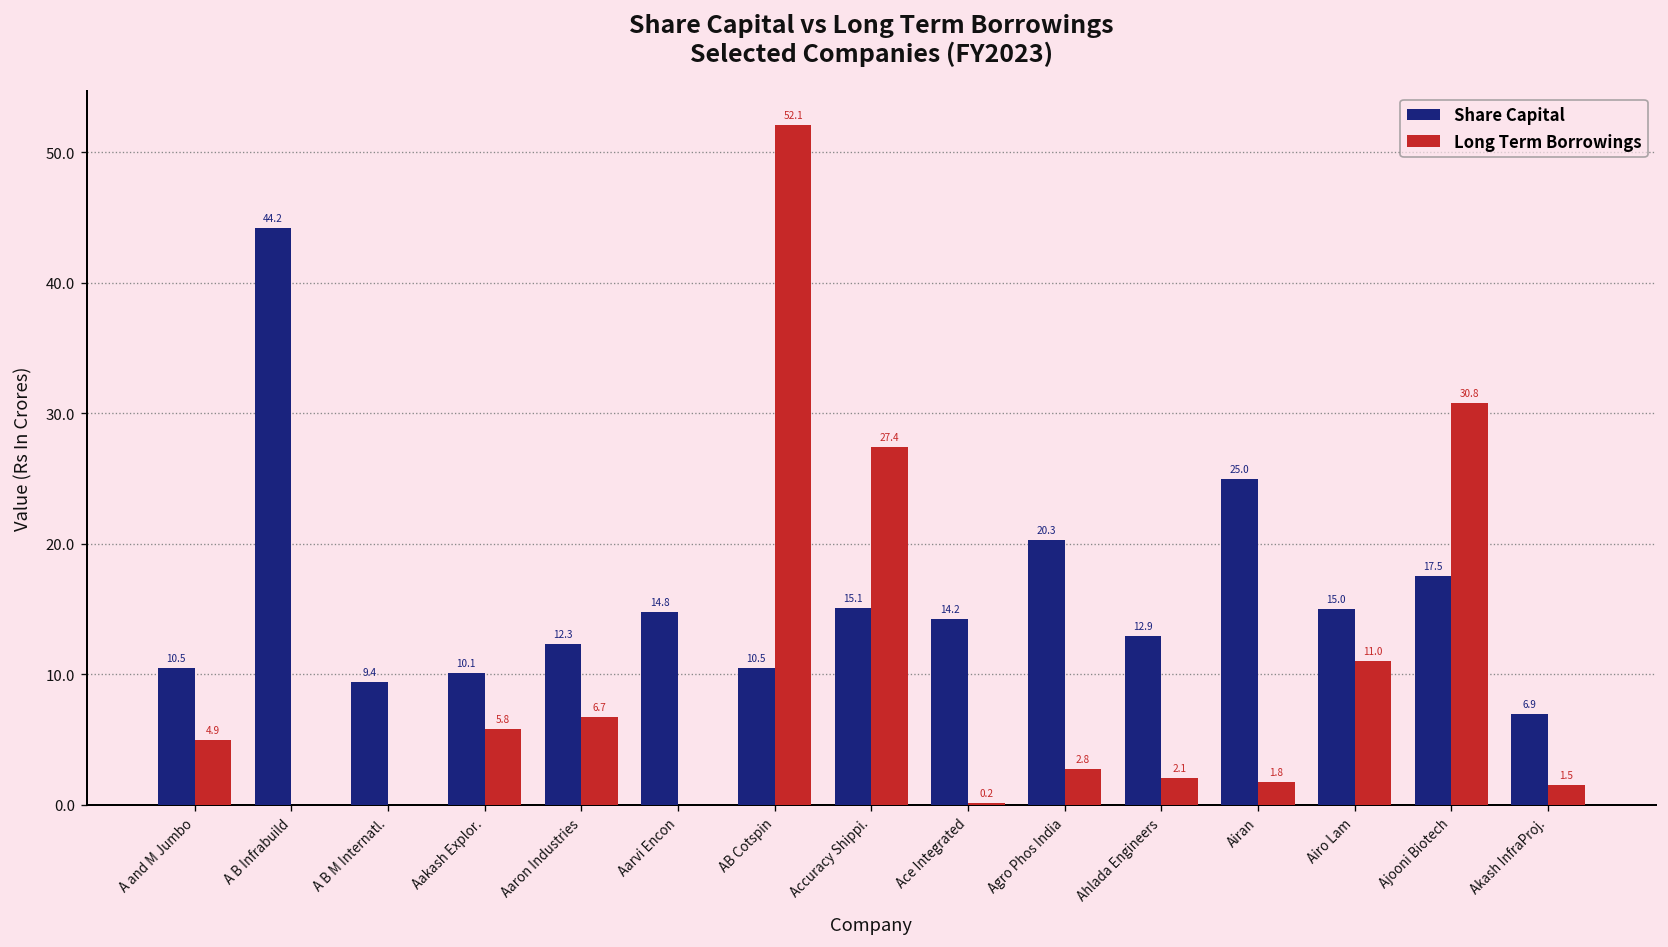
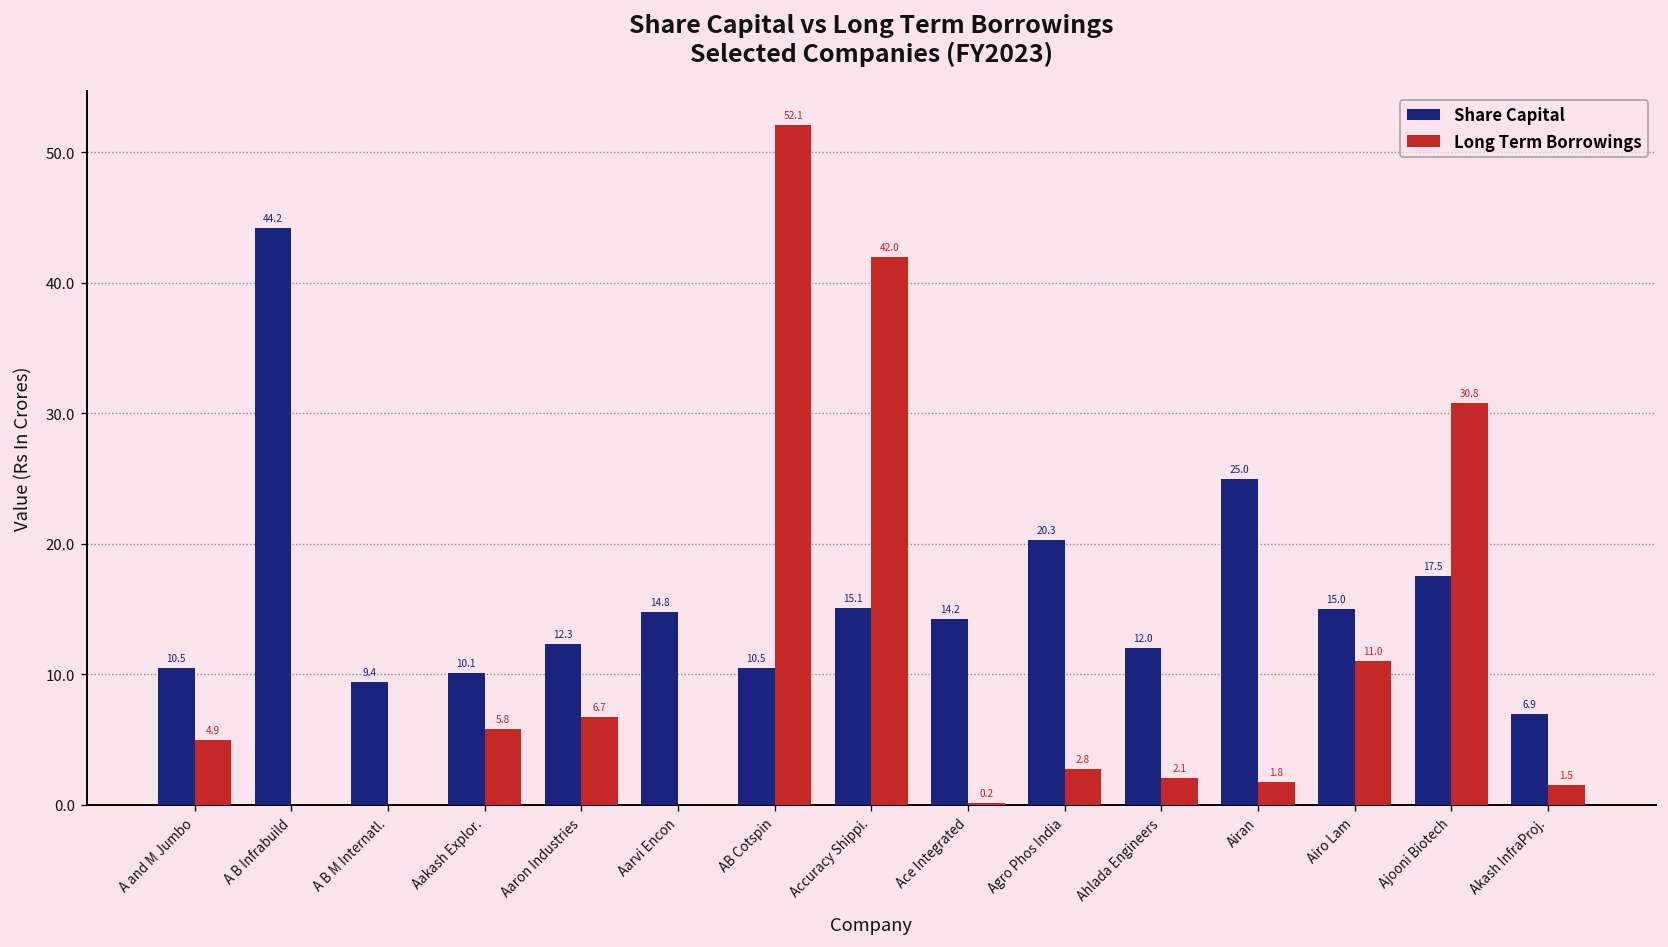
Long Term Borrowings, Accuracy Shippi.: 27.4 -> 42.0
Share Capital, Ahlada Engineers: 12.9 -> 12.0
